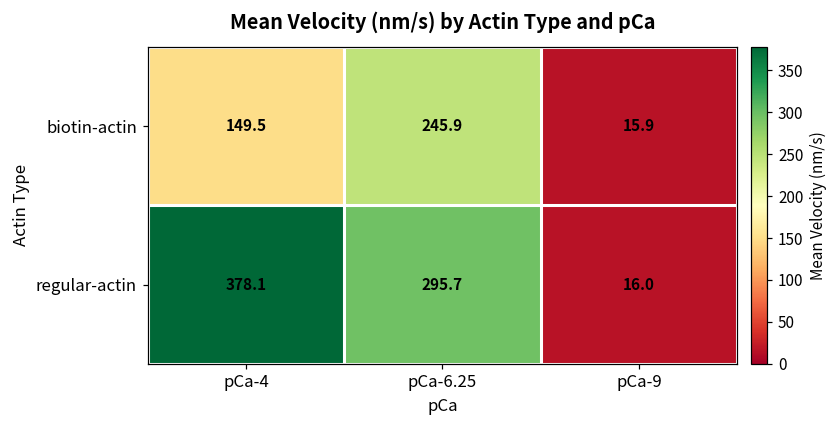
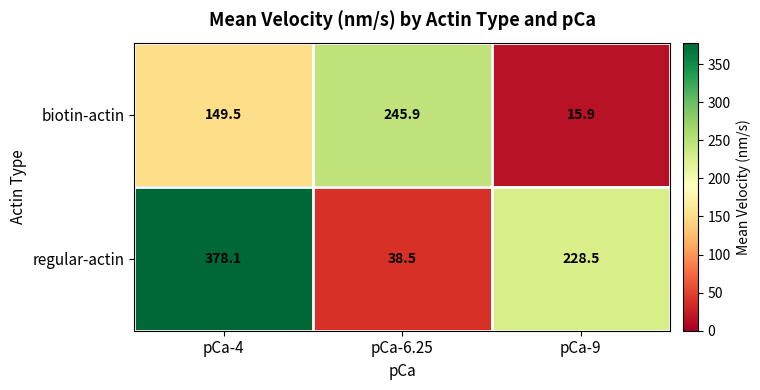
regular-actin, pCa-6.25: 295.7 -> 38.5
regular-actin, pCa-9: 16.0 -> 228.5
